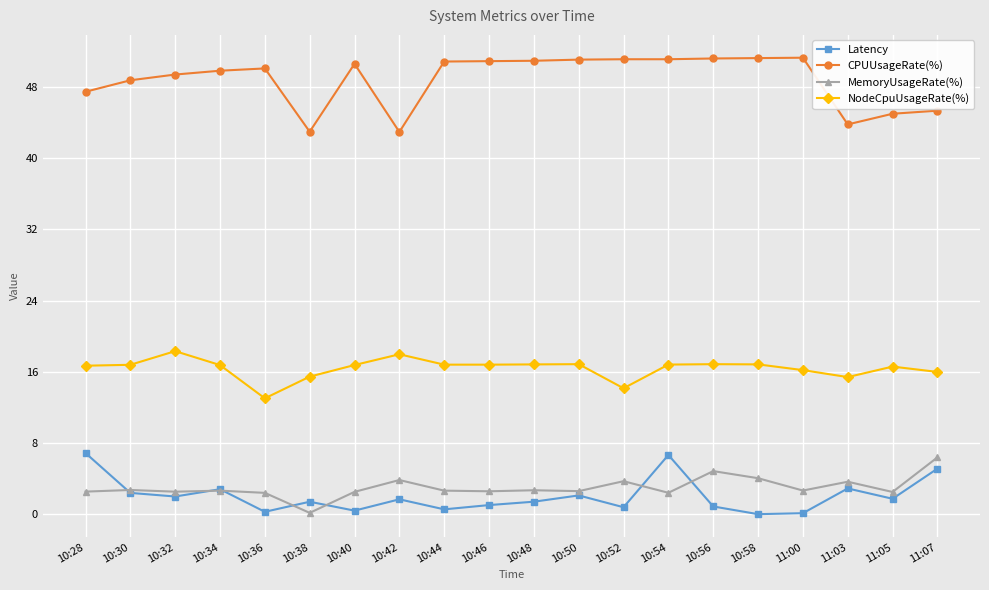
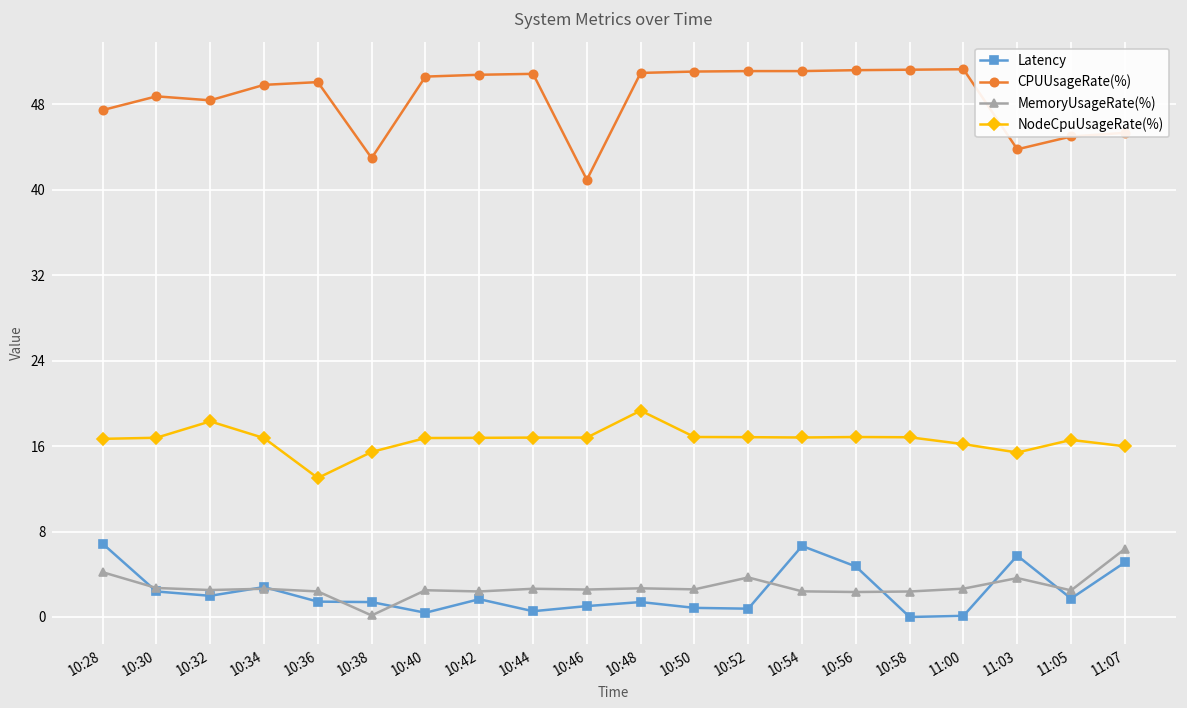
MemoryUsageRate(%), 10:28: 3 -> 4
CPUUsageRate(%), 10:32: 49 -> 48
Latency, 10:36: 0 -> 1
CPUUsageRate(%), 10:42: 43 -> 51
MemoryUsageRate(%), 10:42: 4 -> 2
NodeCpuUsageRate(%), 10:42: 18 -> 17
CPUUsageRate(%), 10:46: 51 -> 41
NodeCpuUsageRate(%), 10:48: 17 -> 19
Latency, 10:50: 2 -> 1
NodeCpuUsageRate(%), 10:52: 14 -> 17
Latency, 10:56: 1 -> 5
MemoryUsageRate(%), 10:56: 5 -> 2
MemoryUsageRate(%), 10:58: 4 -> 2
Latency, 11:03: 3 -> 6
